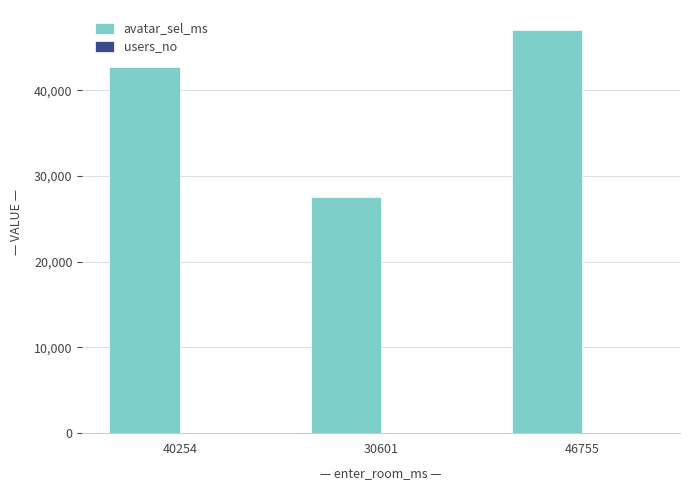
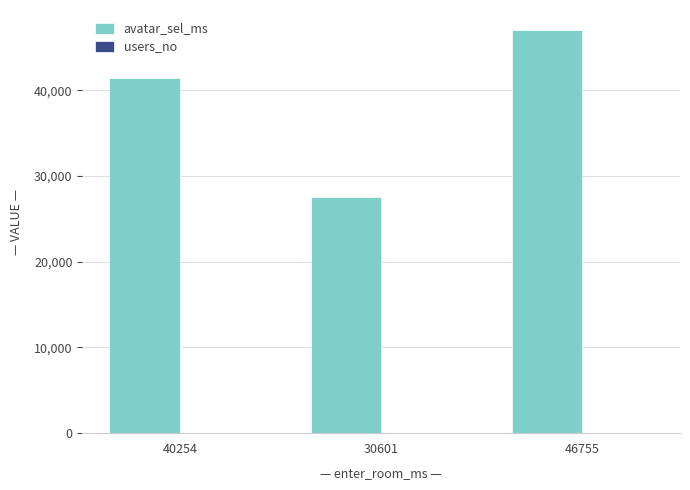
avatar_sel_ms, 40254: 43,000 -> 41,000
